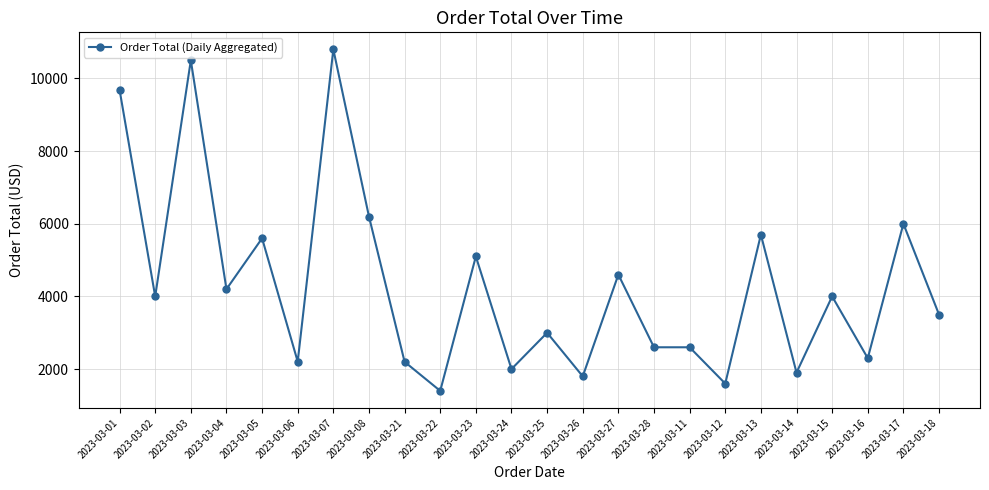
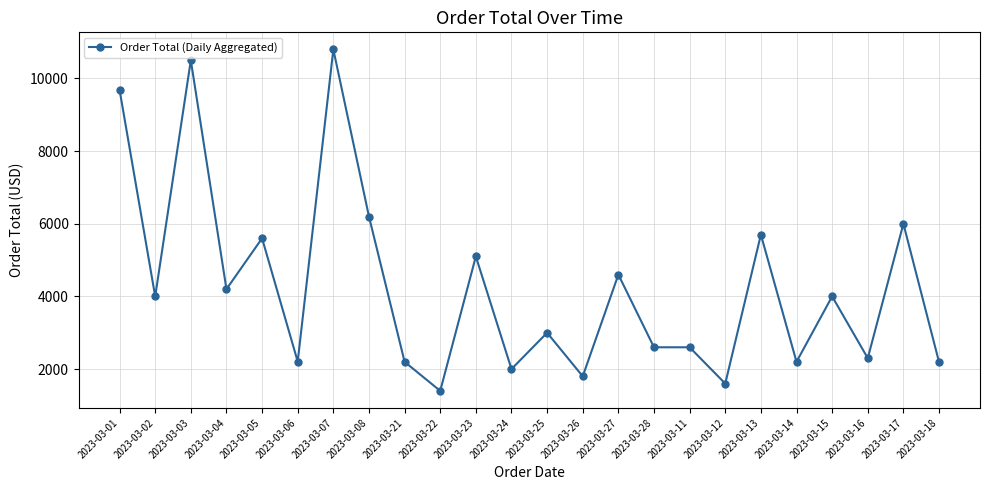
2023-03-14: 1900 -> 2200
2023-03-18: 3500 -> 2200
